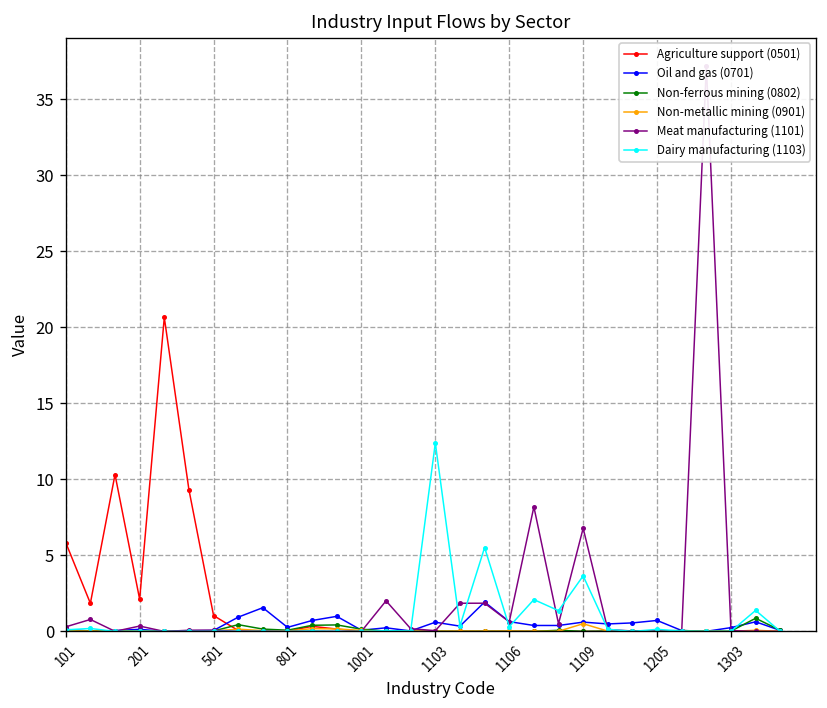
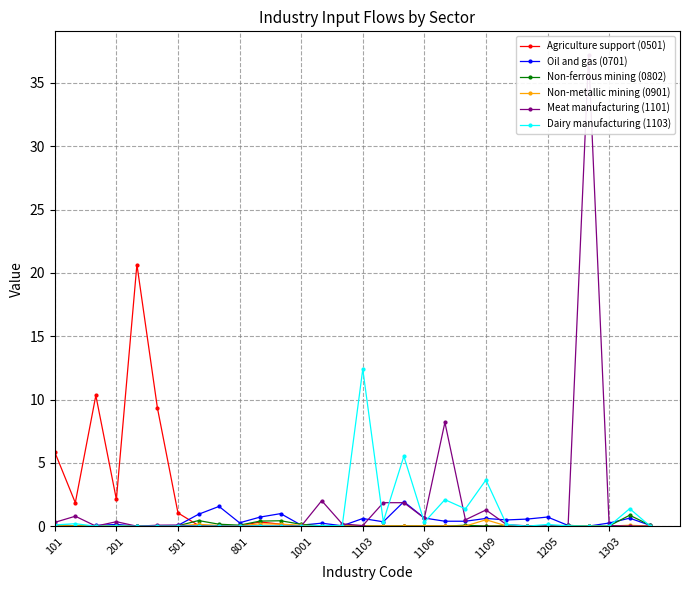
Meat manufacturing (1101), 1109: 6.8 -> 1.3
